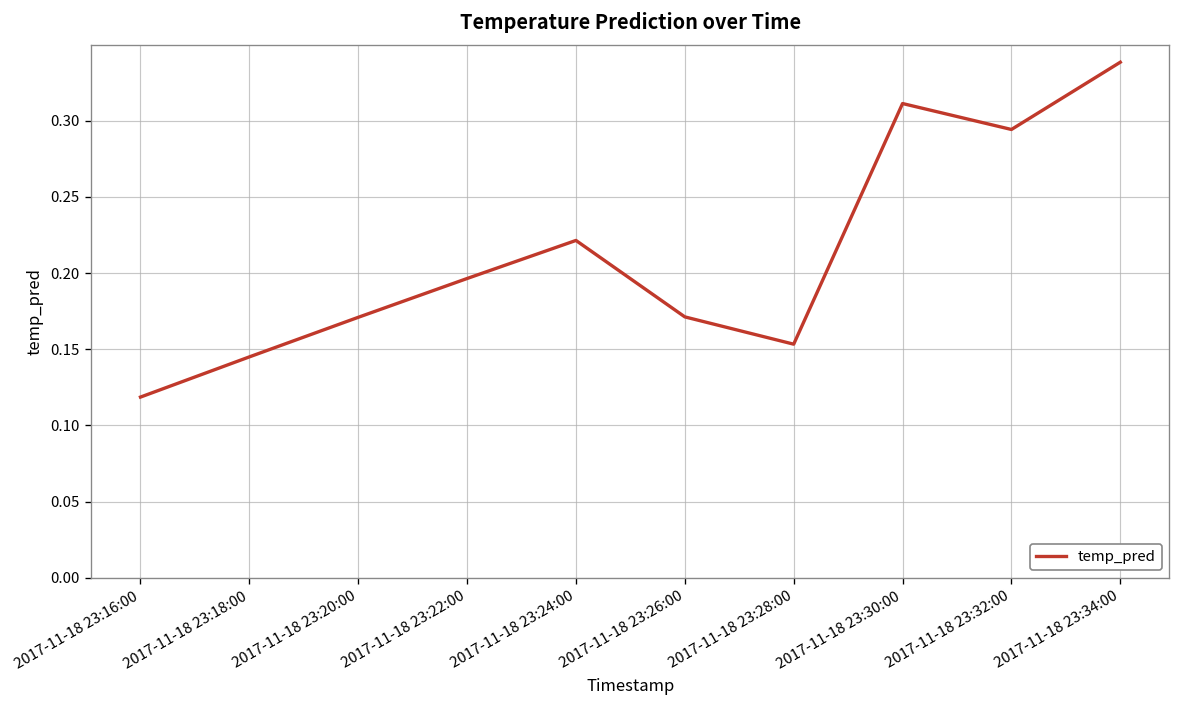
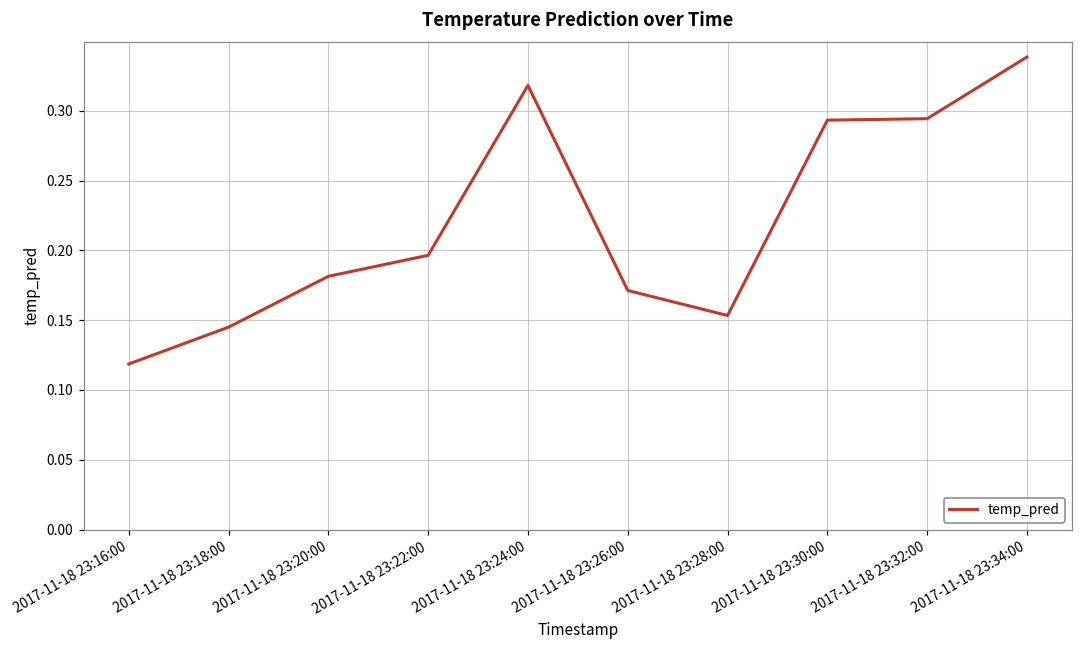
2017-11-18 23:20:00: 0.171 -> 0.181
2017-11-18 23:24:00: 0.221 -> 0.318
2017-11-18 23:30:00: 0.311 -> 0.293
